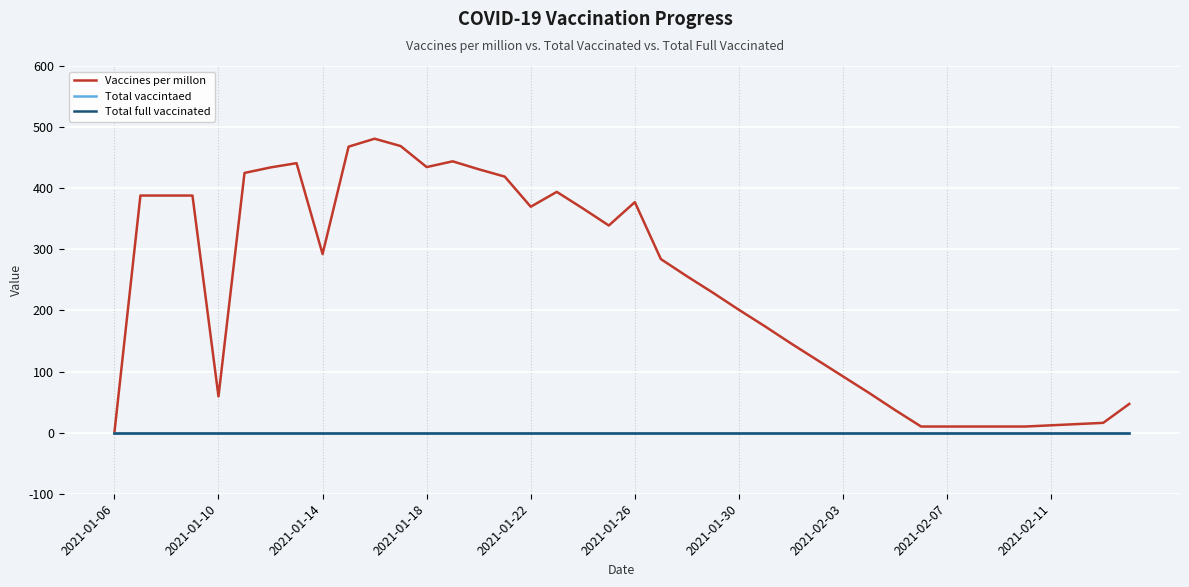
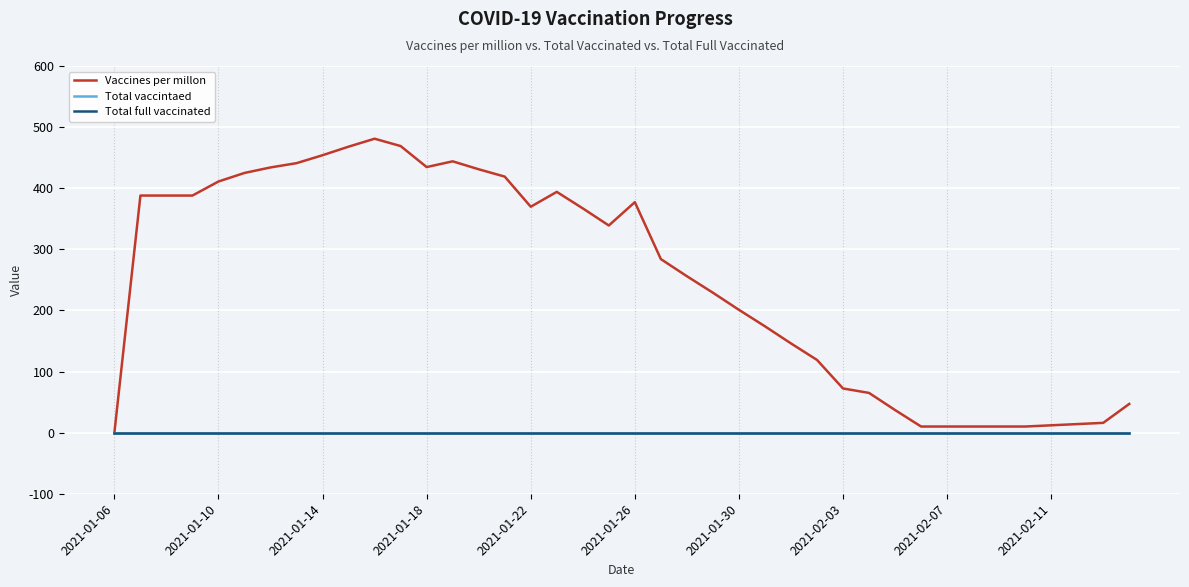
Vaccines per millon, 2021-01-10: 60 -> 410
Vaccines per millon, 2021-01-14: 290 -> 450
Vaccines per millon, 2021-02-03: 90 -> 70
